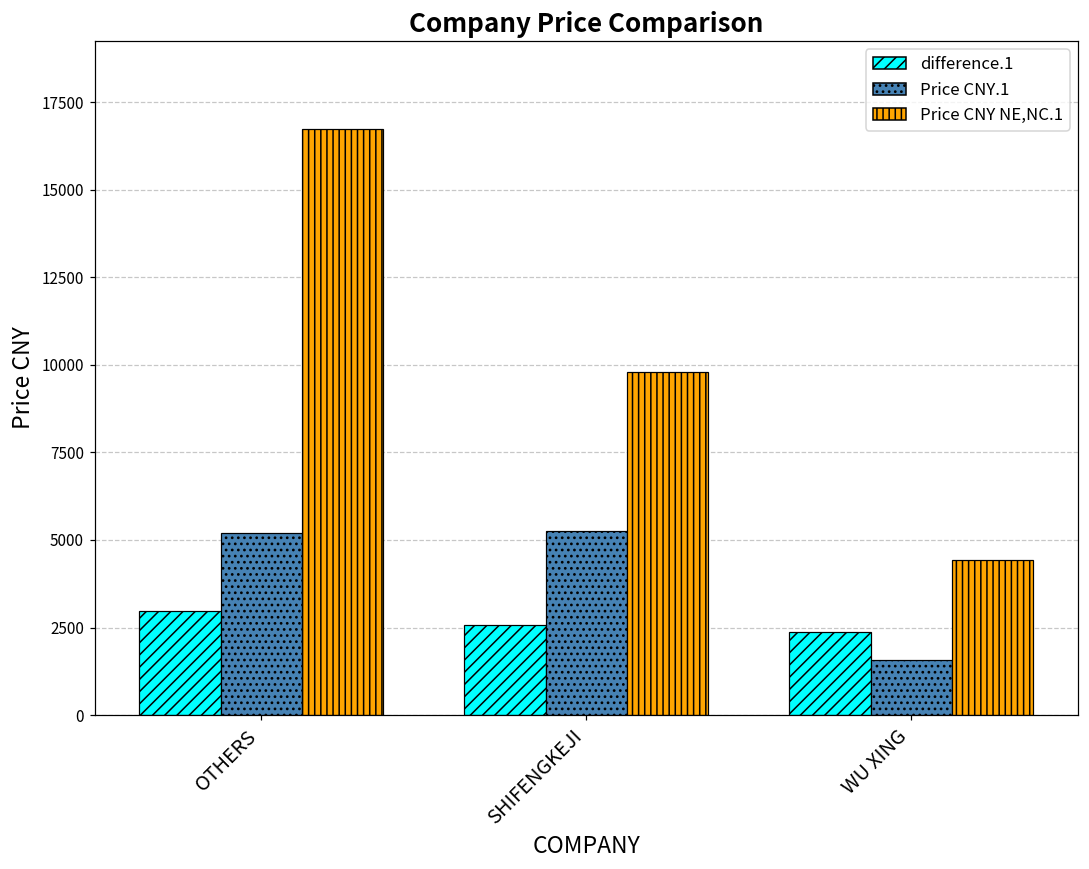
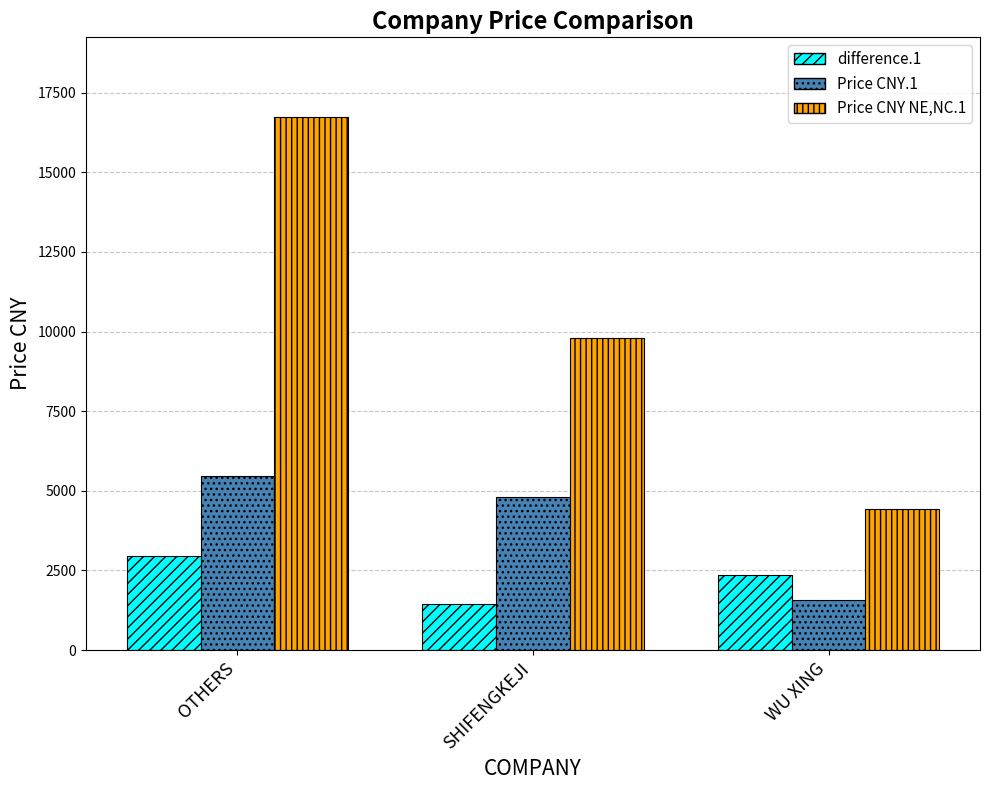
Price CNY.1, OTHERS: 5200 -> 5500
difference.1, SHIFENGKEJI: 2600 -> 1500
Price CNY.1, SHIFENGKEJI: 5200 -> 4800
